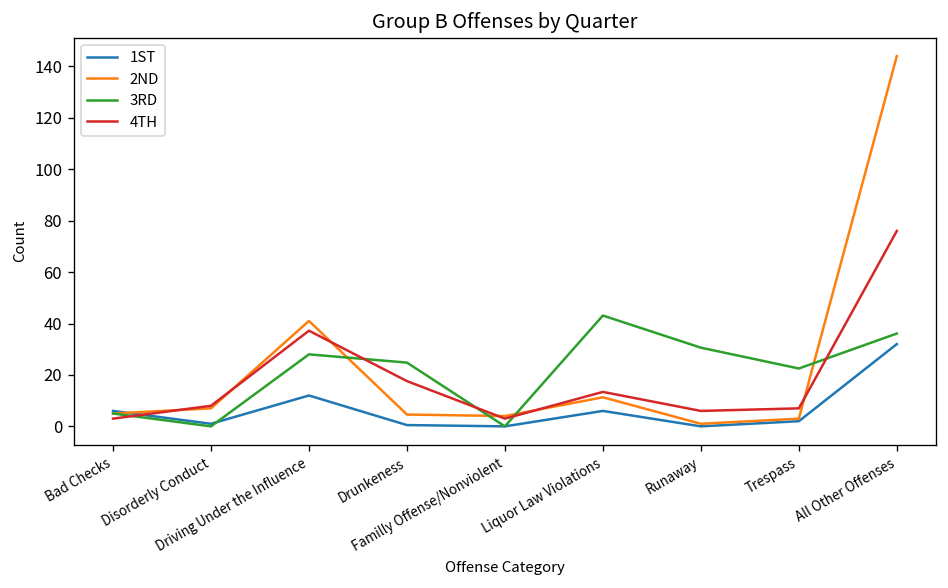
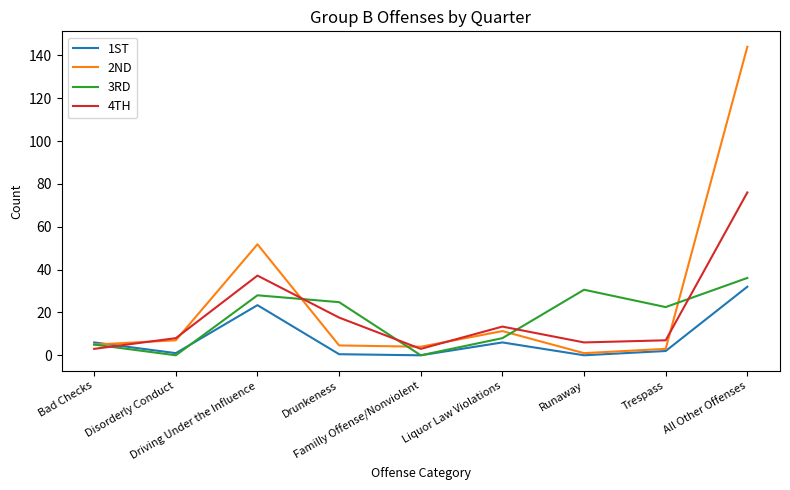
1ST, Driving Under the Influence: 12 -> 23
2ND, Driving Under the Influence: 41 -> 52
3RD, Liquor Law Violations: 43 -> 8
